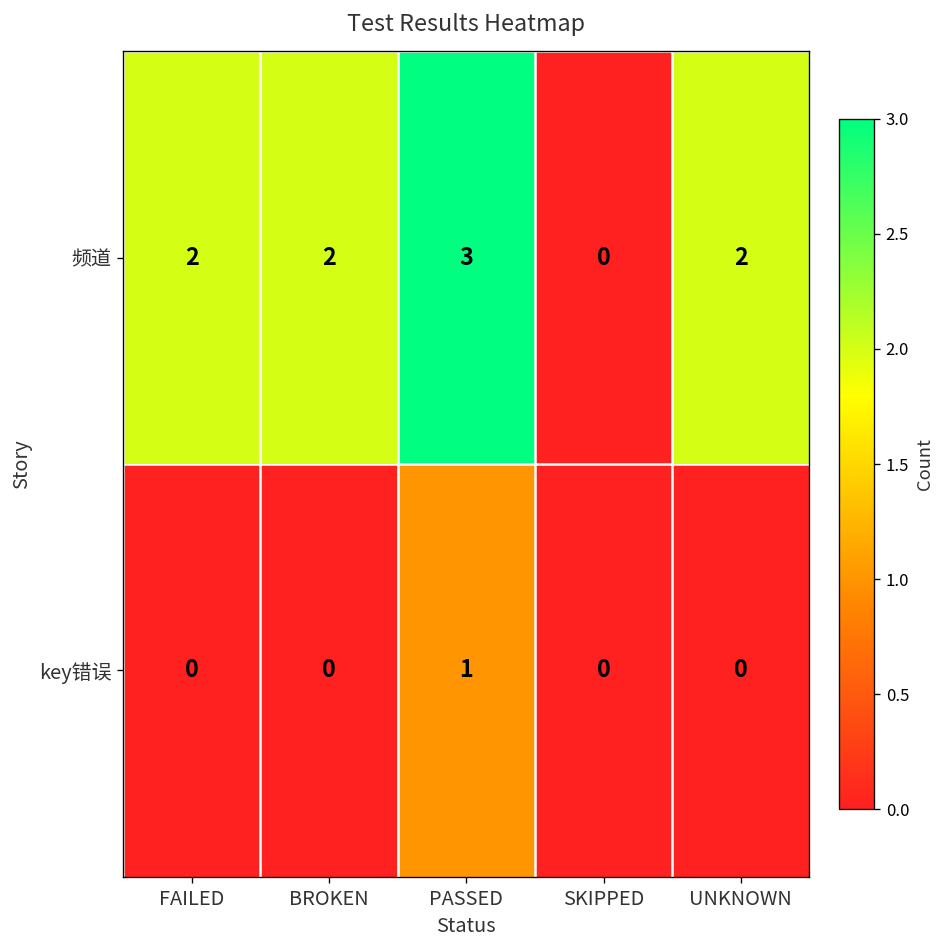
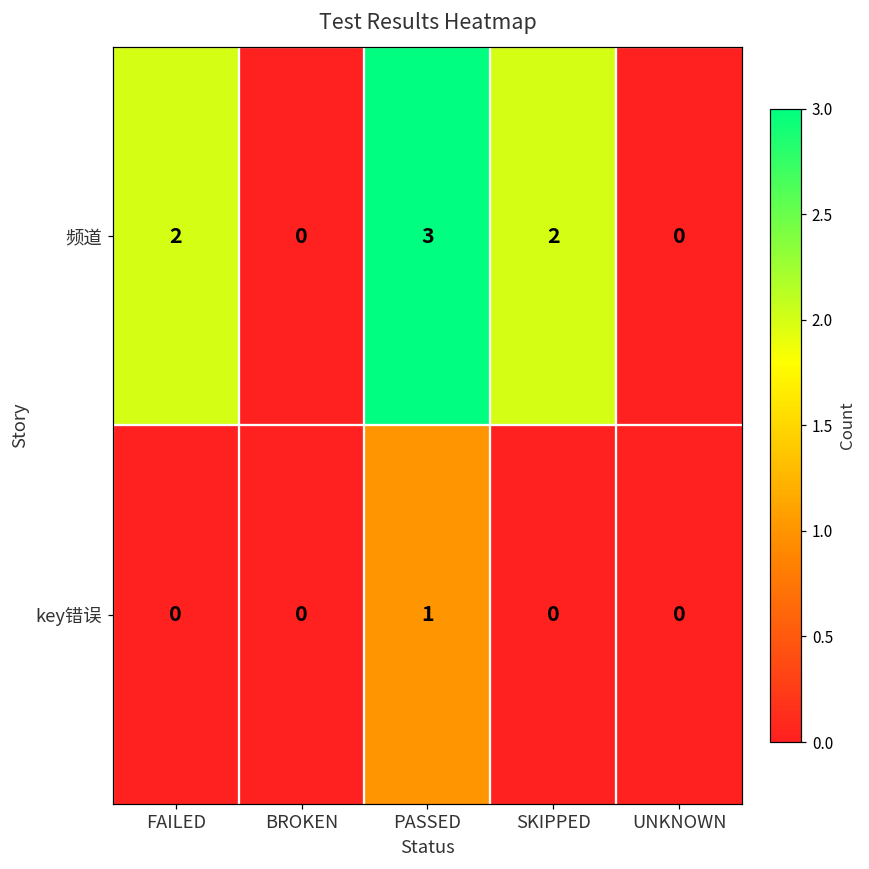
频道, BROKEN: 2 -> 0
频道, SKIPPED: 0 -> 2
频道, UNKNOWN: 2 -> 0
